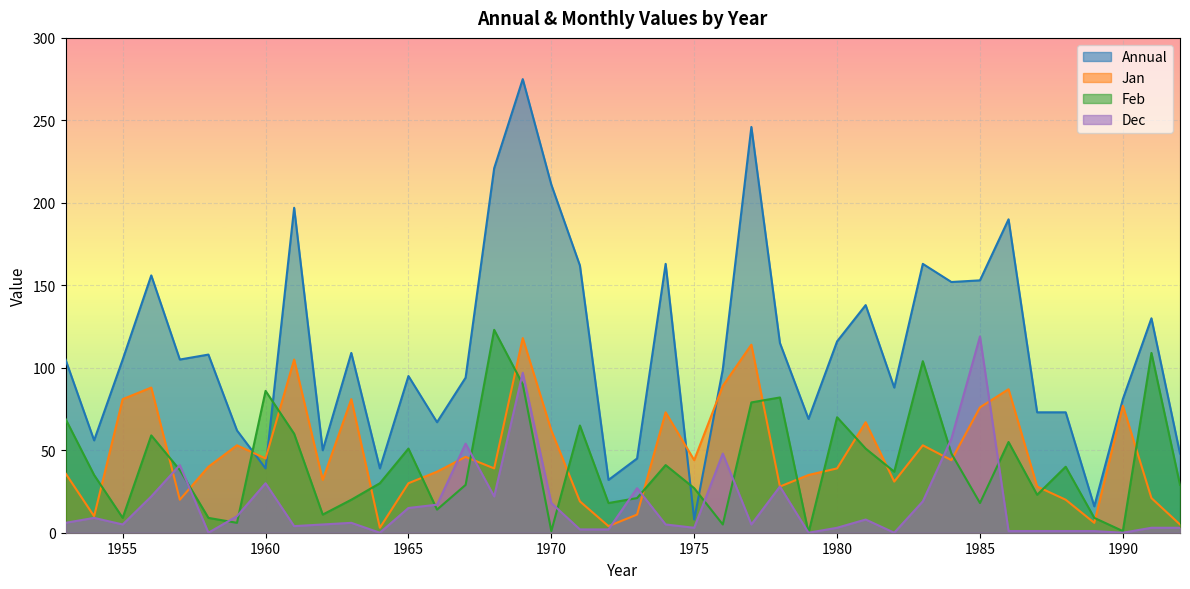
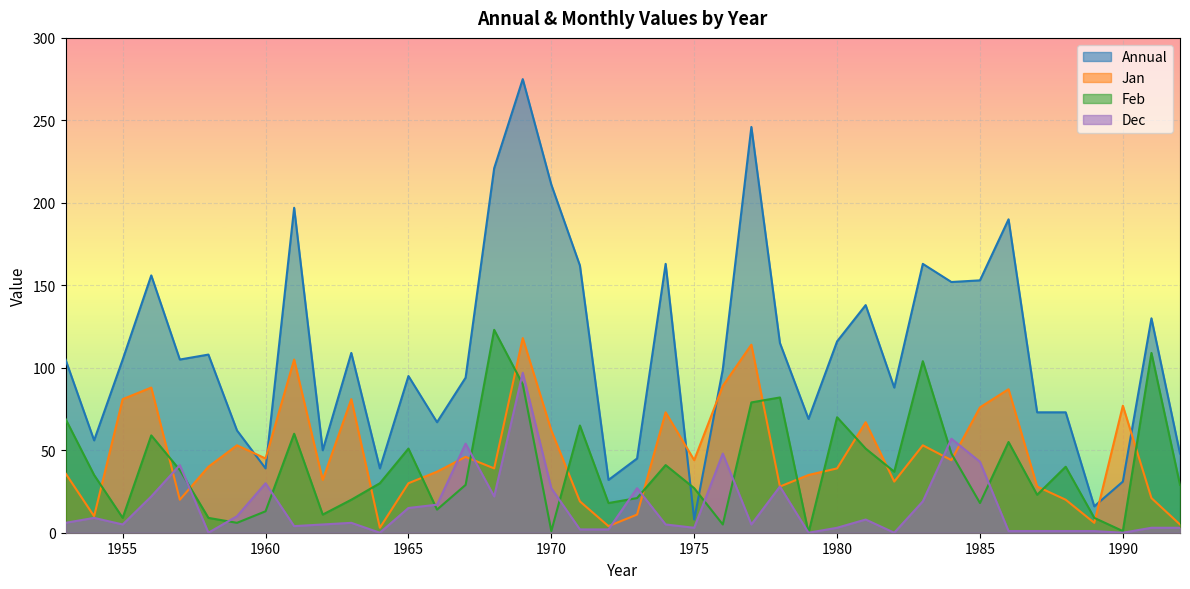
Feb, 1960: 86 -> 13
Dec, 1970: 18 -> 27
Dec, 1985: 119 -> 43
Annual, 1990: 81 -> 31
